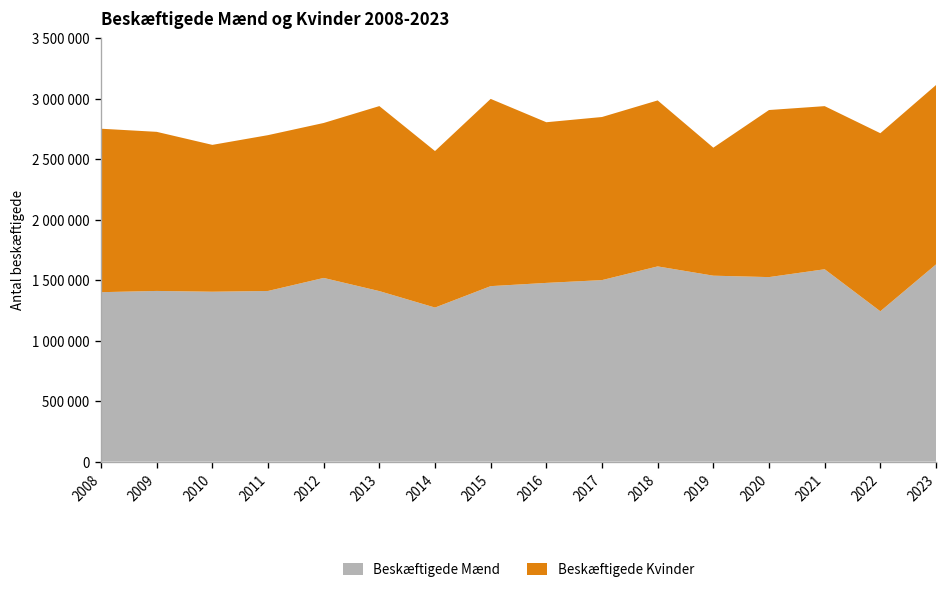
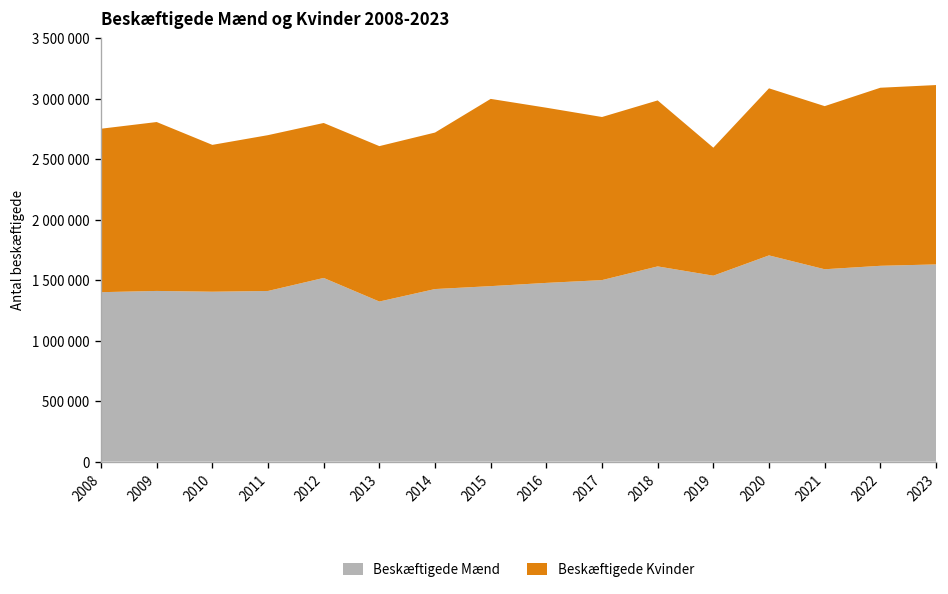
Beskæftigede Kvinder, 2009: 1310000 -> 1400000
Beskæftigede Mænd, 2013: 1410000 -> 1320000
Beskæftigede Kvinder, 2013: 1530000 -> 1280000
Beskæftigede Mænd, 2014: 1270000 -> 1430000
Beskæftigede Kvinder, 2016: 1330000 -> 1450000
Beskæftigede Mænd, 2020: 1530000 -> 1700000
Beskæftigede Mænd, 2022: 1240000 -> 1620000
